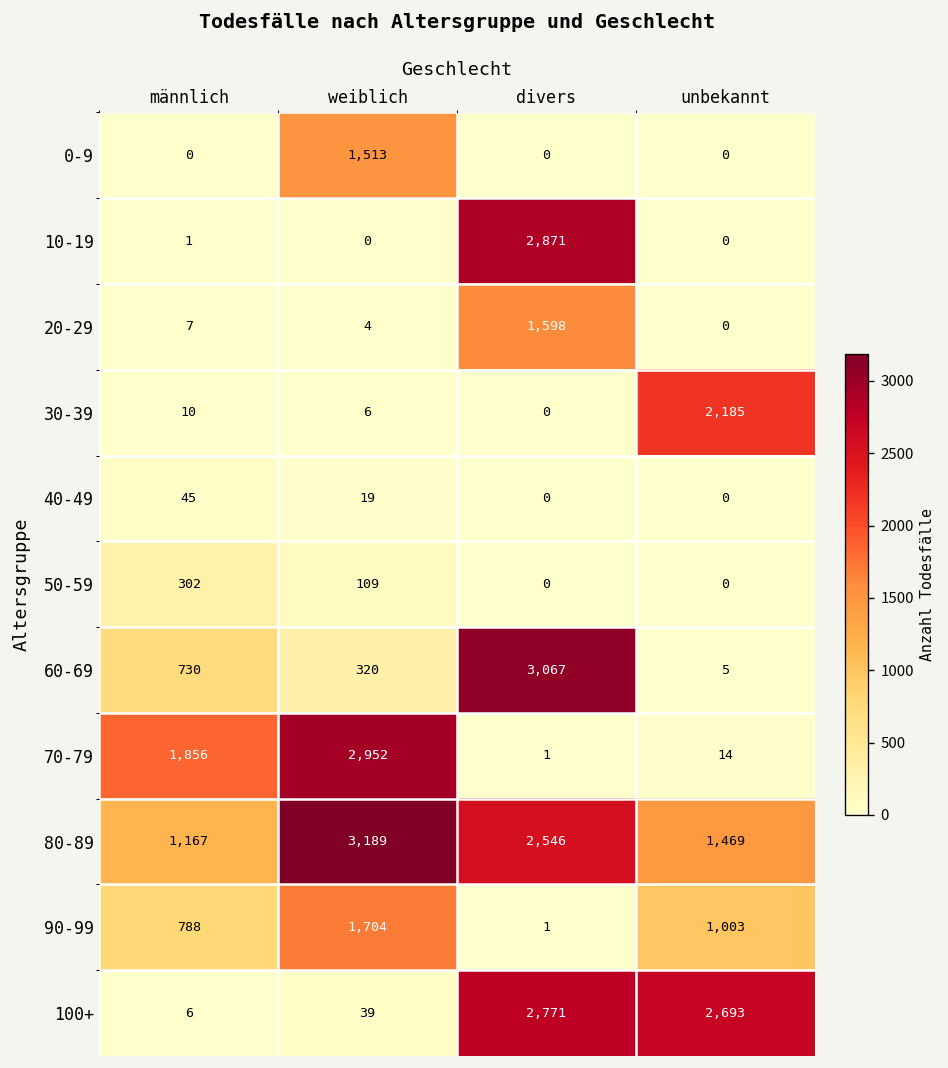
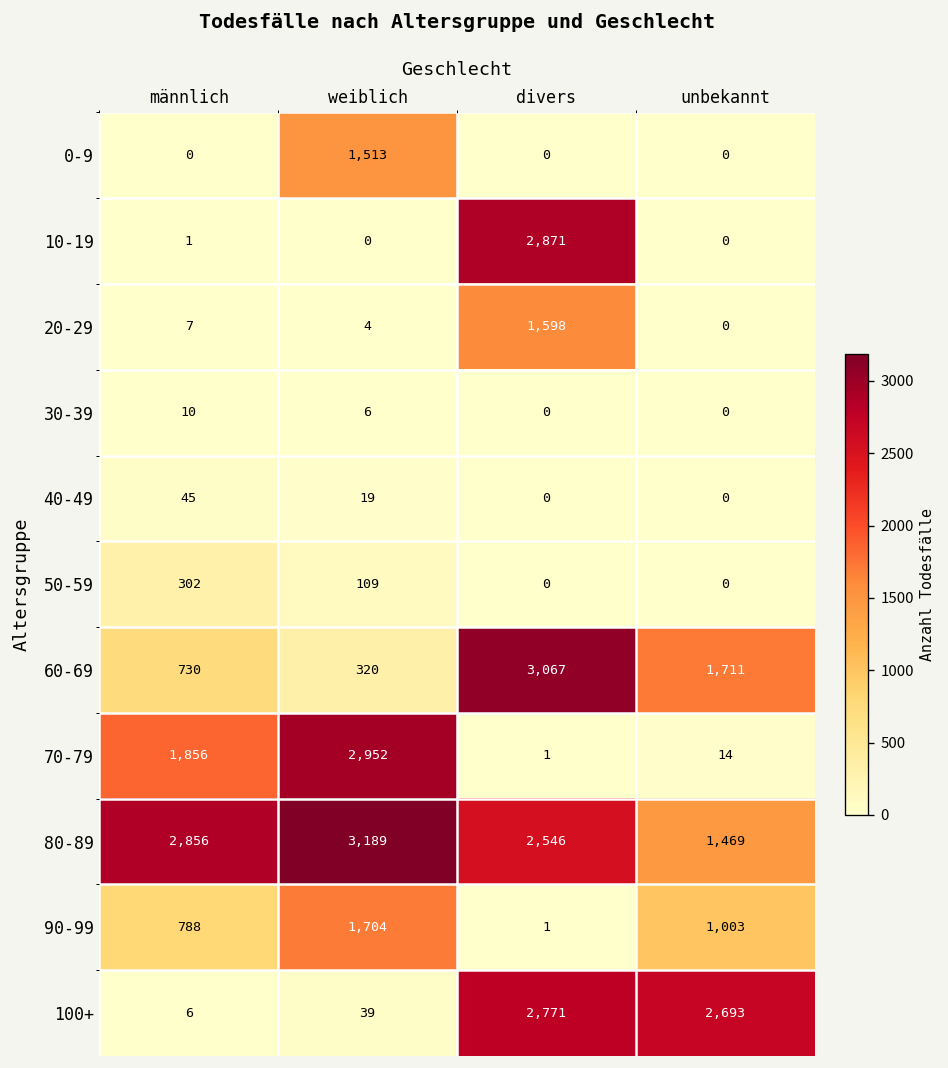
30-39, unbekannt: 2,185 -> 0
60-69, unbekannt: 5 -> 1,711
80-89, männlich: 1,167 -> 2,856
